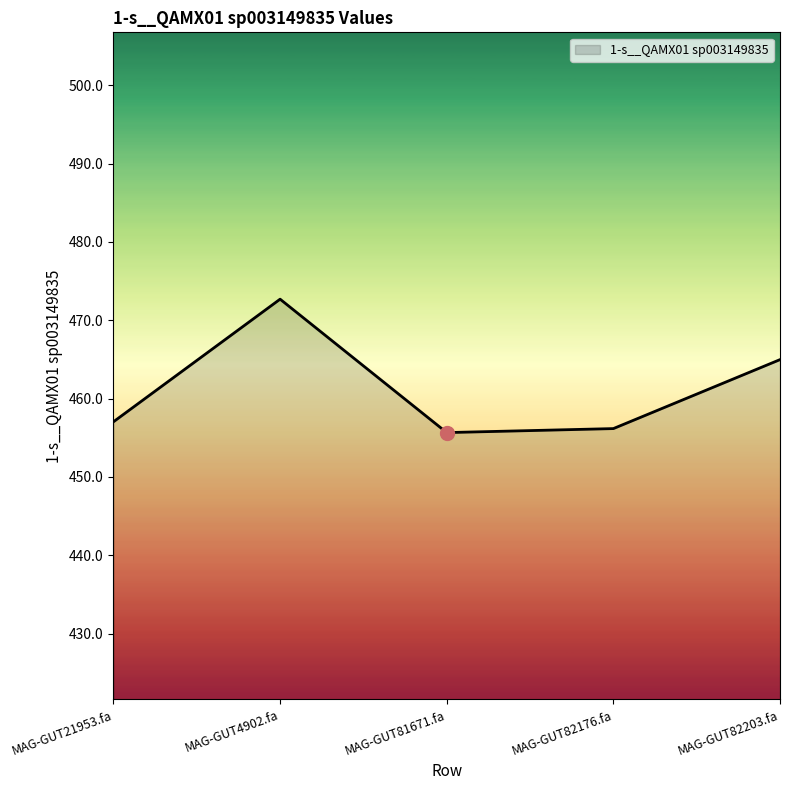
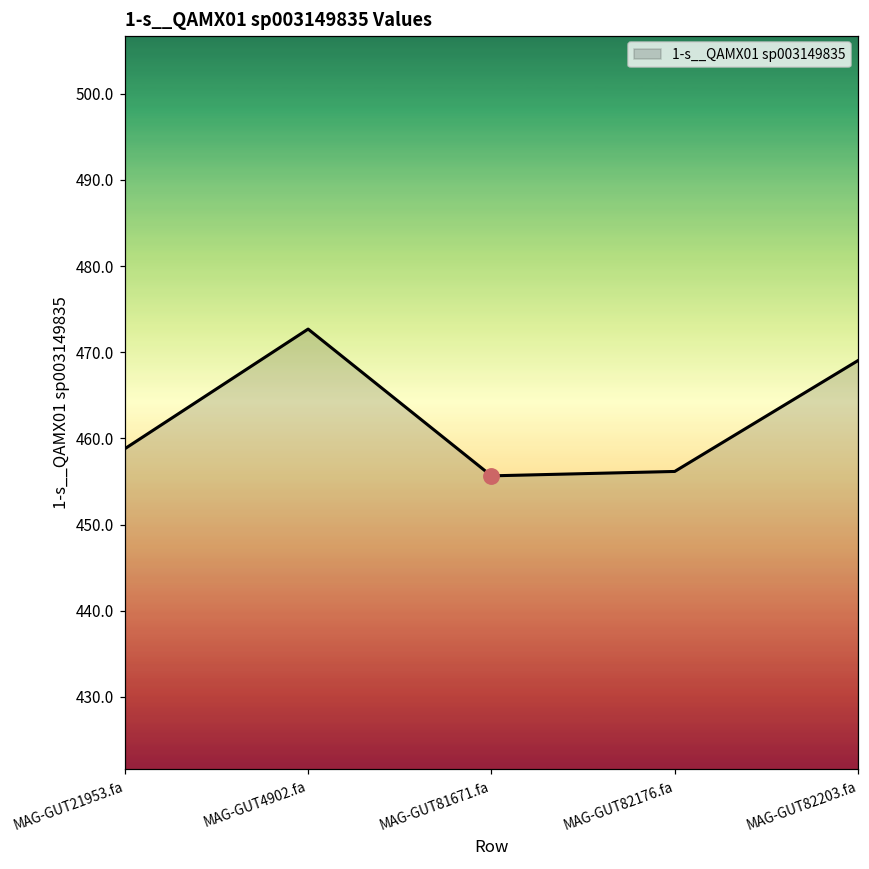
1-s__QAMX01 sp003149835, MAG-GUT21953.fa: 457 -> 459
1-s__QAMX01 sp003149835, MAG-GUT82203.fa: 465 -> 469
